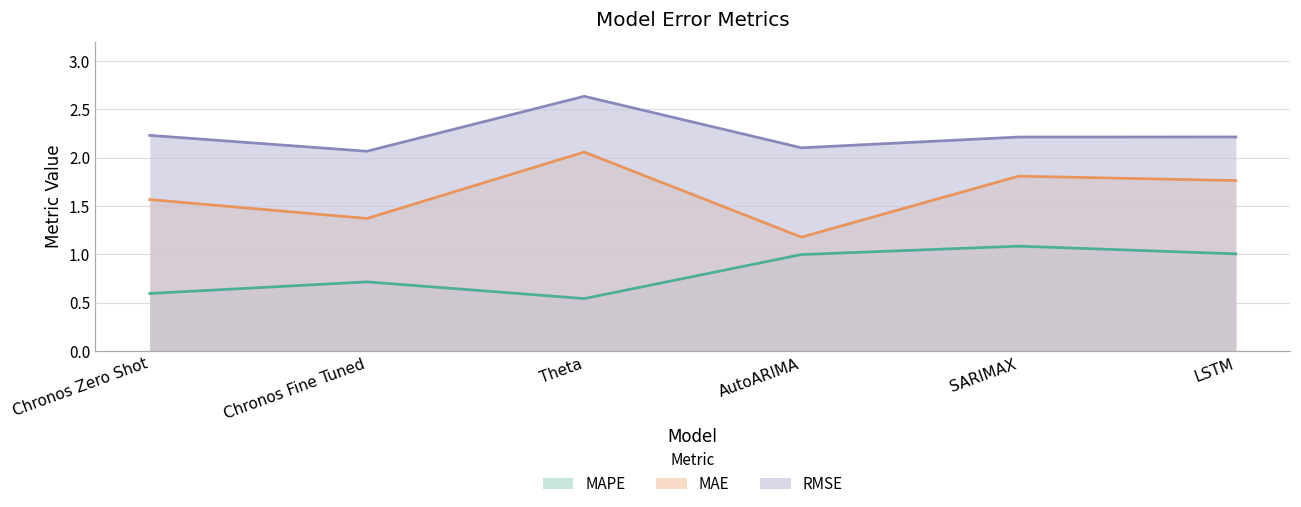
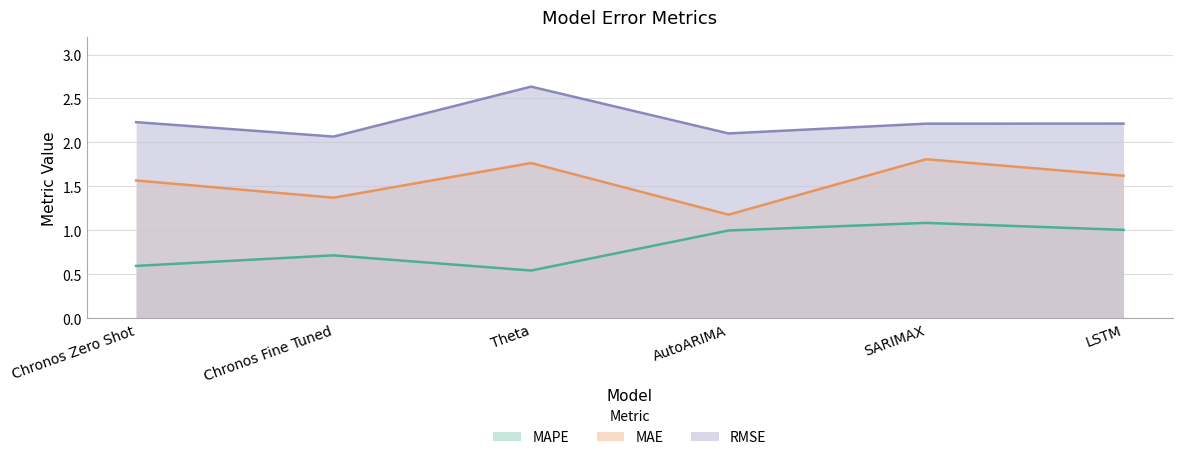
MAE, Theta: 2.1 -> 1.8
MAE, LSTM: 1.8 -> 1.6
